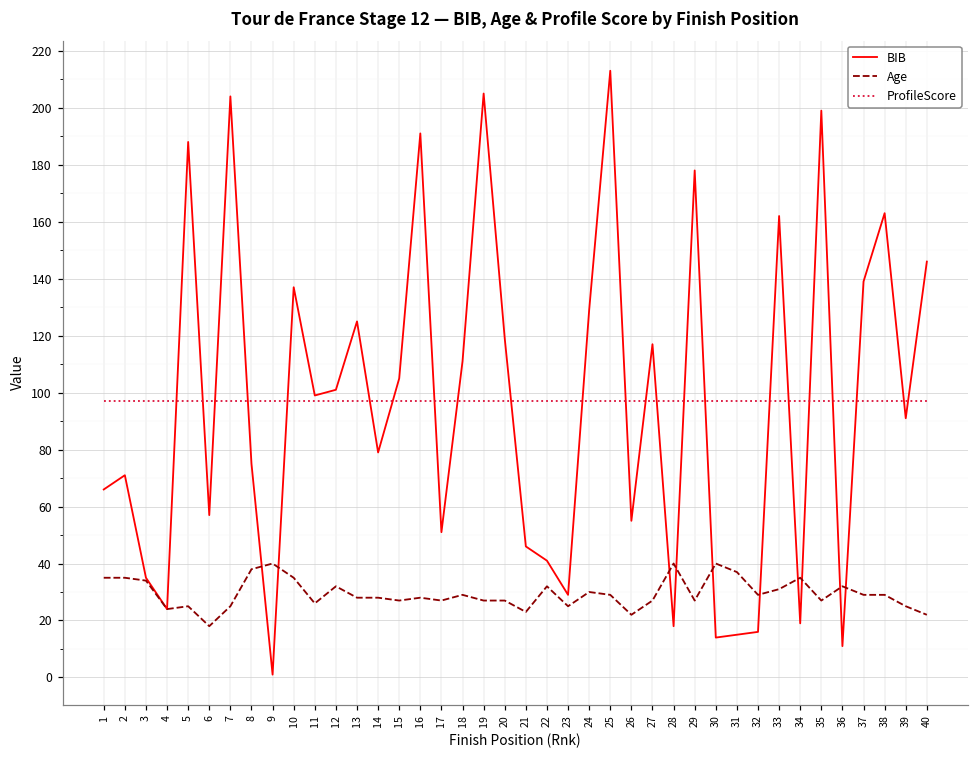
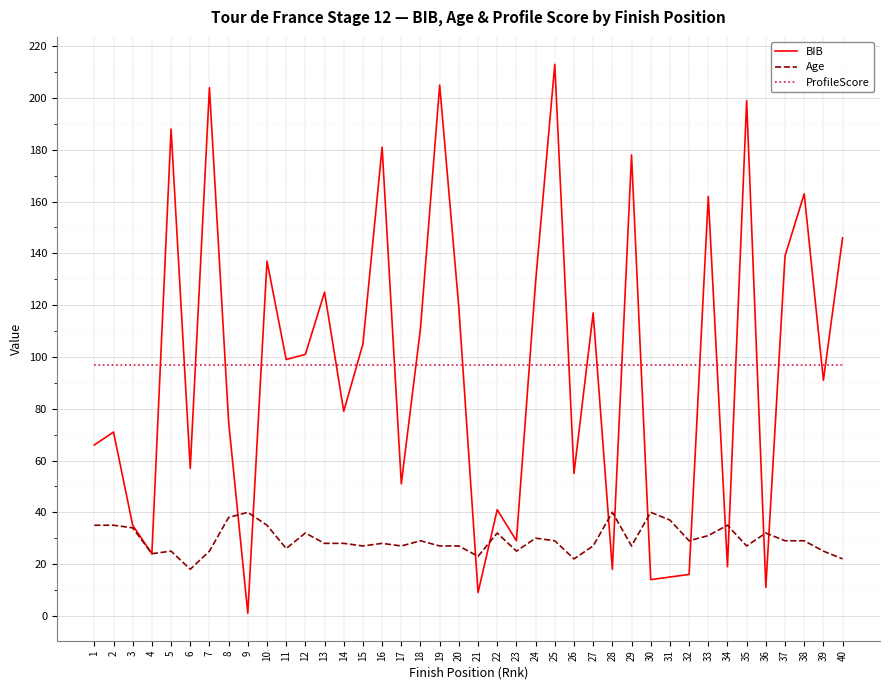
BIB, 16: 191 -> 181
BIB, 21: 46 -> 9
